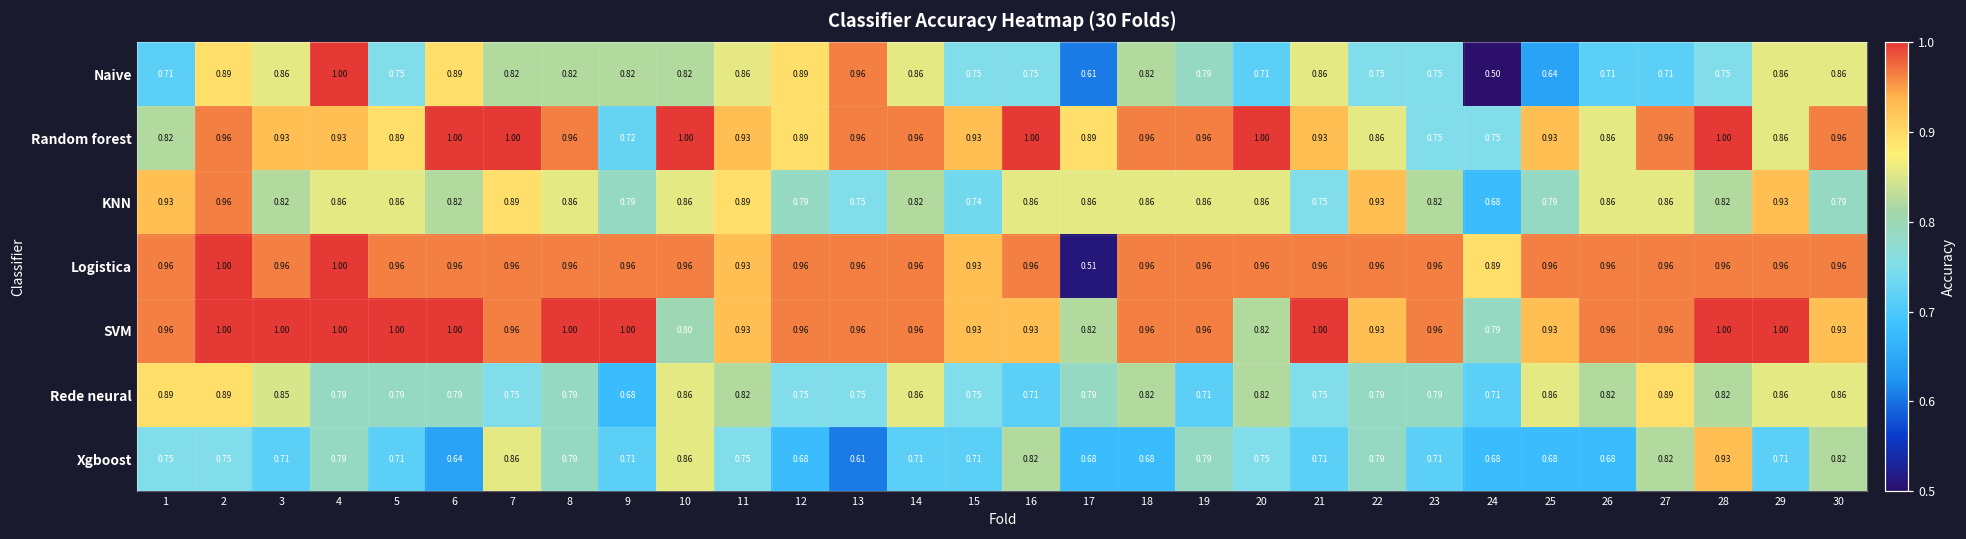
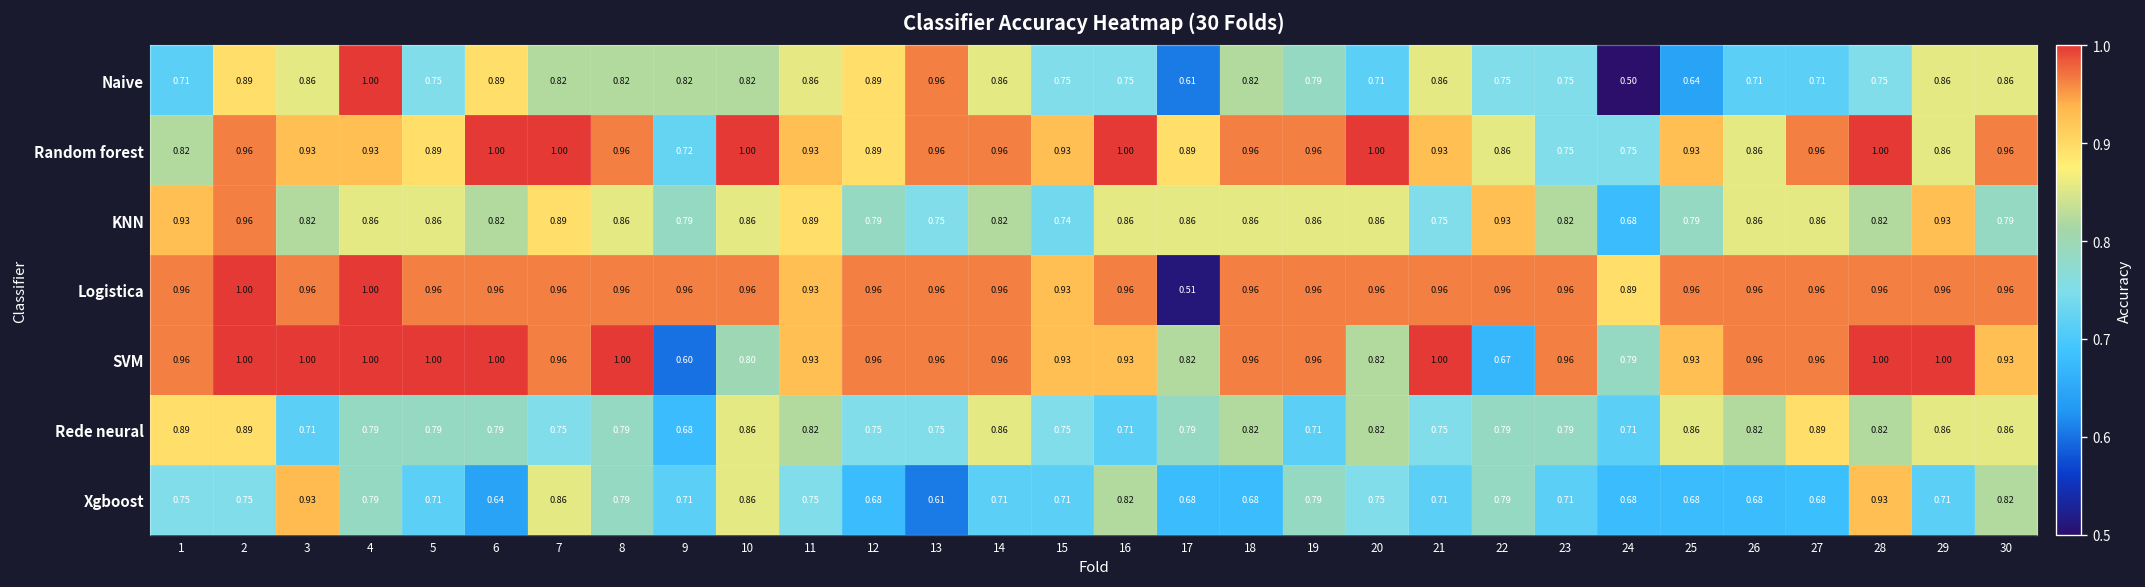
SVM, 9: 1.00 -> 0.60
SVM, 22: 0.93 -> 0.67
Rede neural, 3: 0.85 -> 0.71
Xgboost, 3: 0.71 -> 0.93
Xgboost, 27: 0.82 -> 0.68
